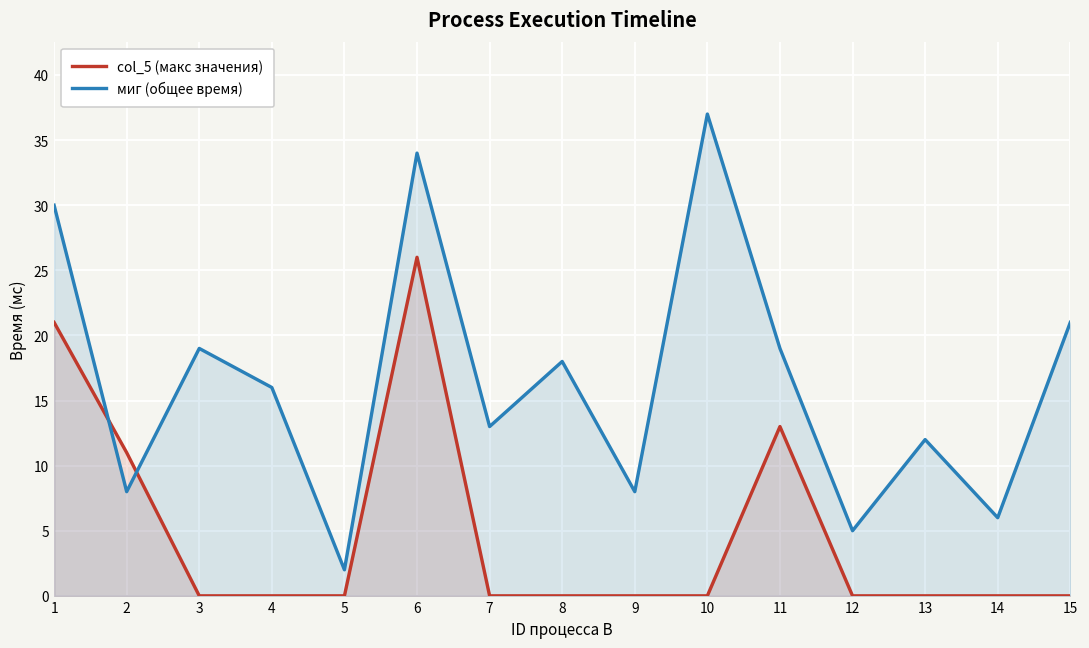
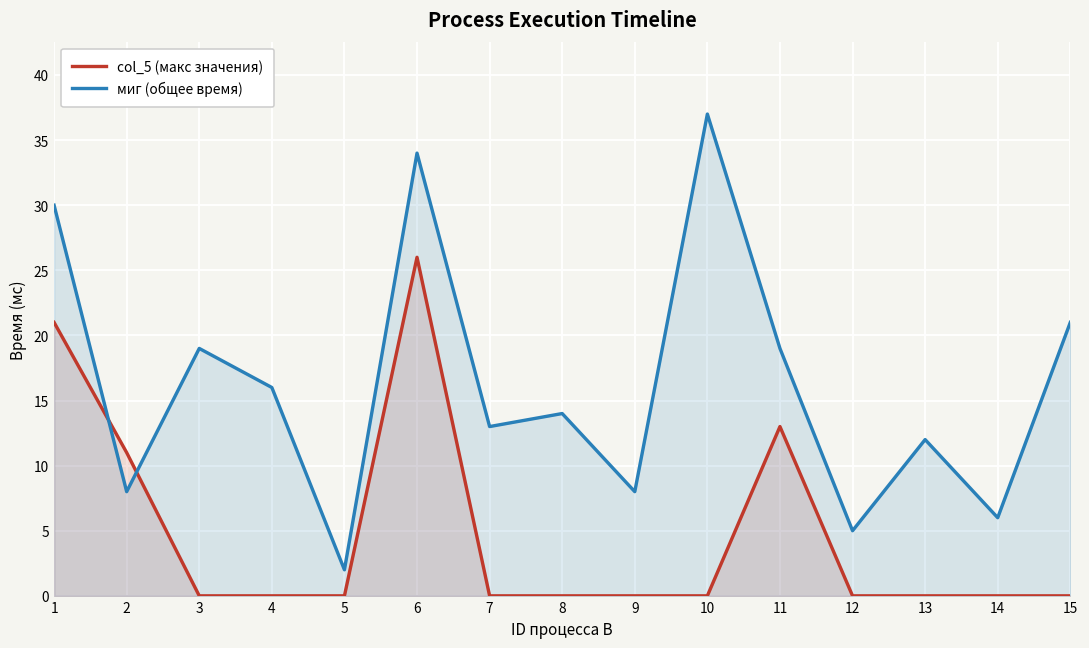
миг (общее время), 8: 18 -> 14
